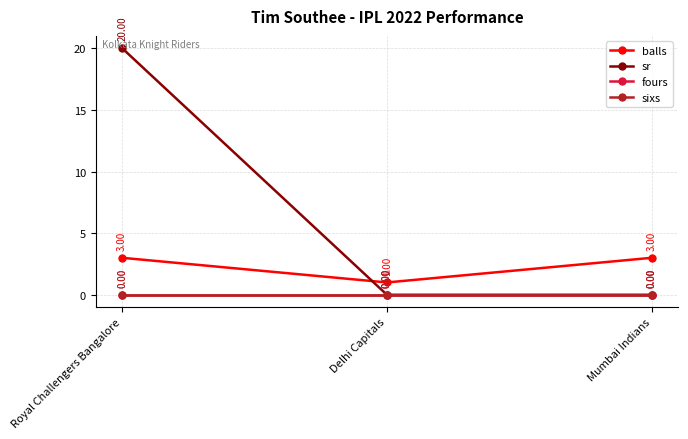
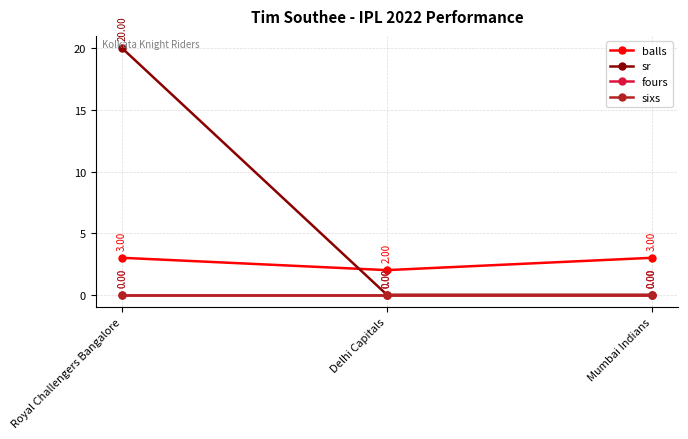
balls, Delhi Capitals: 1.00 -> 2.00
